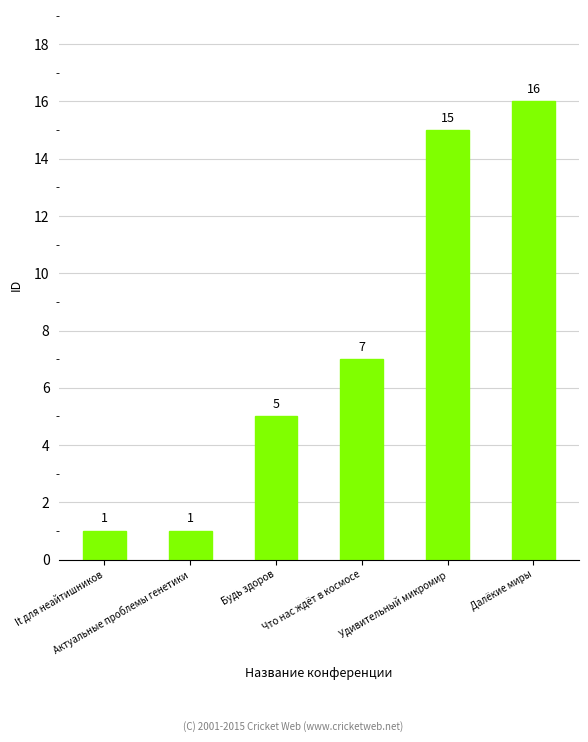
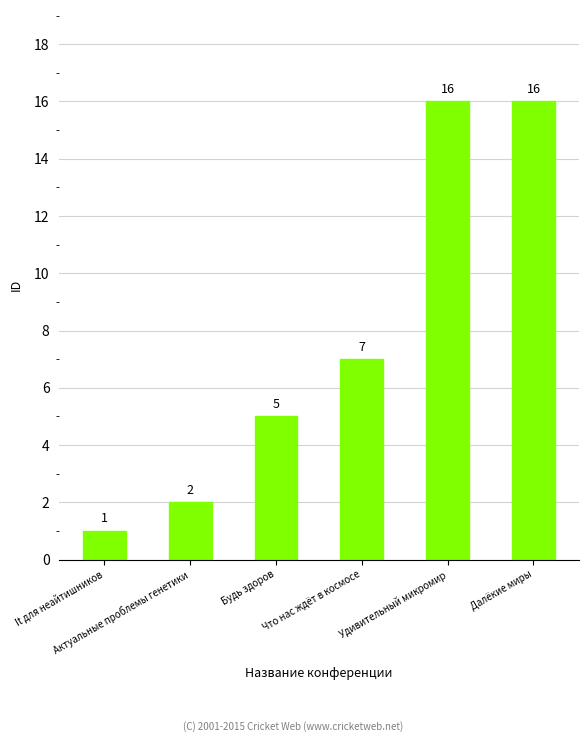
Актуальные проблемы генетики: 1 -> 2
Удивительный микромир: 15 -> 16
